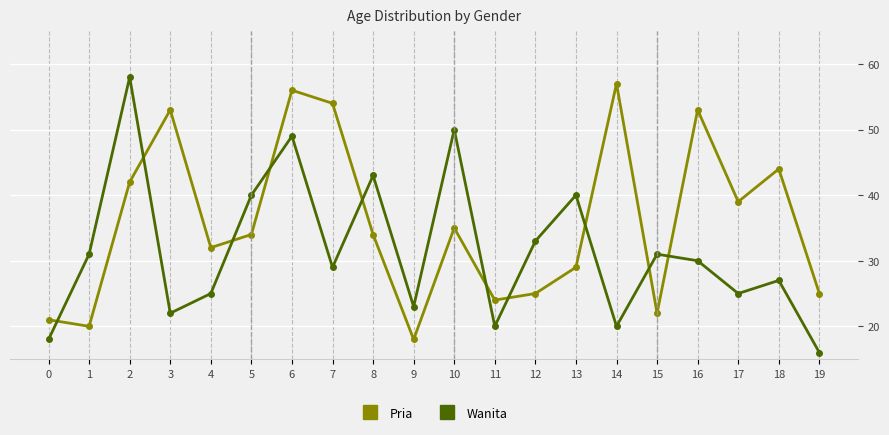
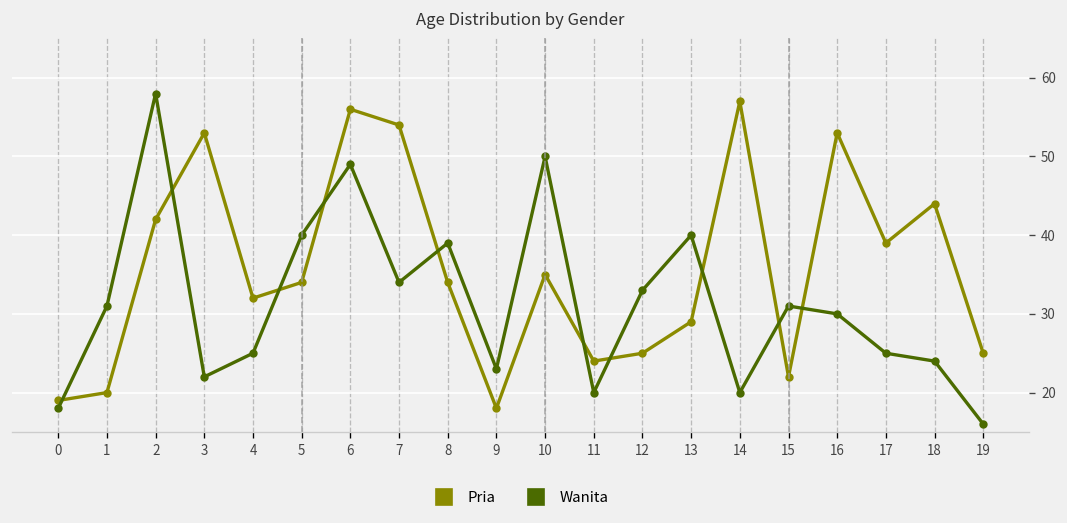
Pria, 0: 21 -> 19
Wanita, 7: 29 -> 34
Wanita, 8: 43 -> 39
Wanita, 18: 27 -> 24
